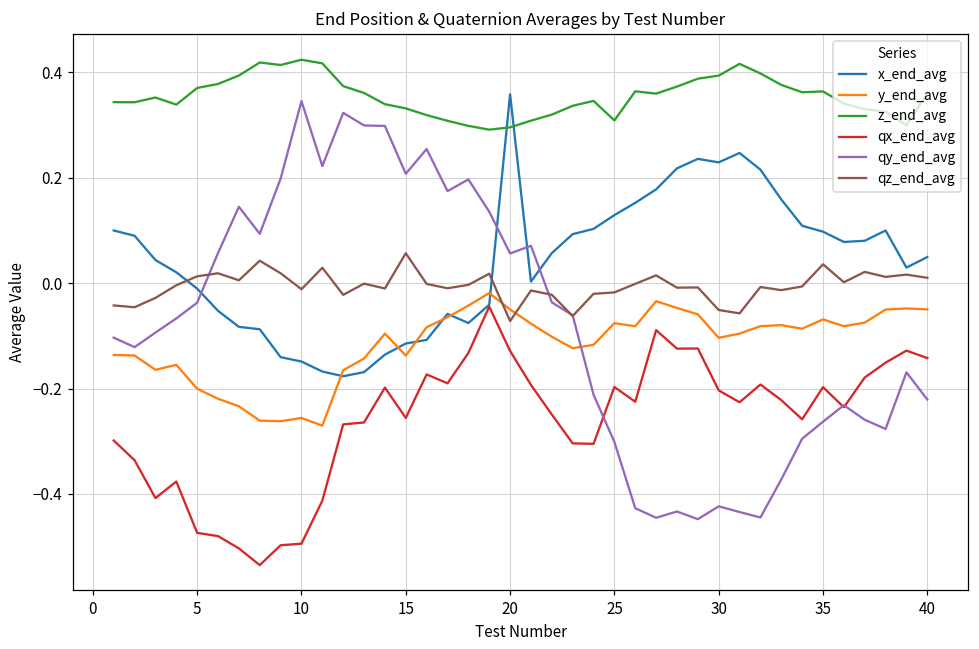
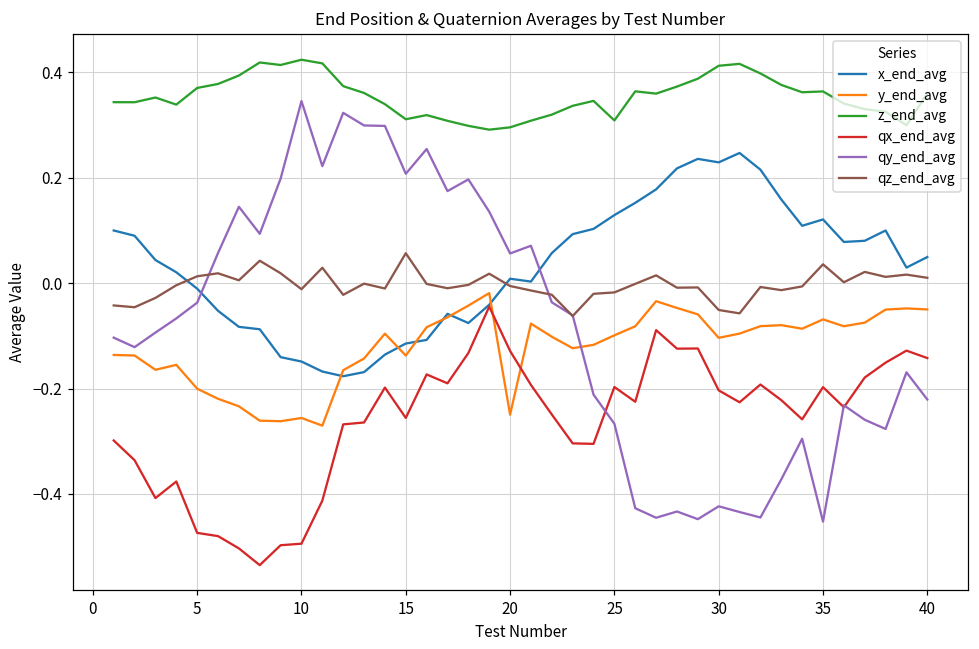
z_end_avg, 15: 0.33 -> 0.31
x_end_avg, 20: 0.36 -> 0.01
y_end_avg, 20: -0.05 -> -0.25
qz_end_avg, 20: -0.07 -> -0.01
y_end_avg, 25: -0.08 -> -0.10
qy_end_avg, 25: -0.30 -> -0.27
z_end_avg, 30: 0.39 -> 0.41
x_end_avg, 35: 0.10 -> 0.12
qy_end_avg, 35: -0.26 -> -0.45
